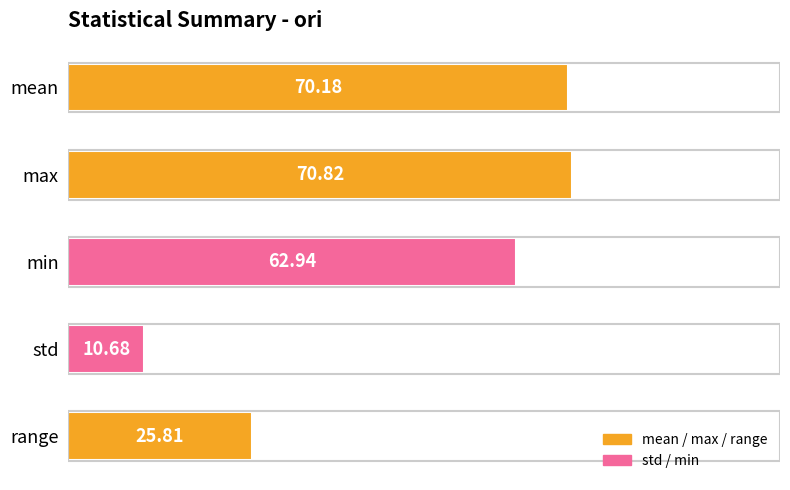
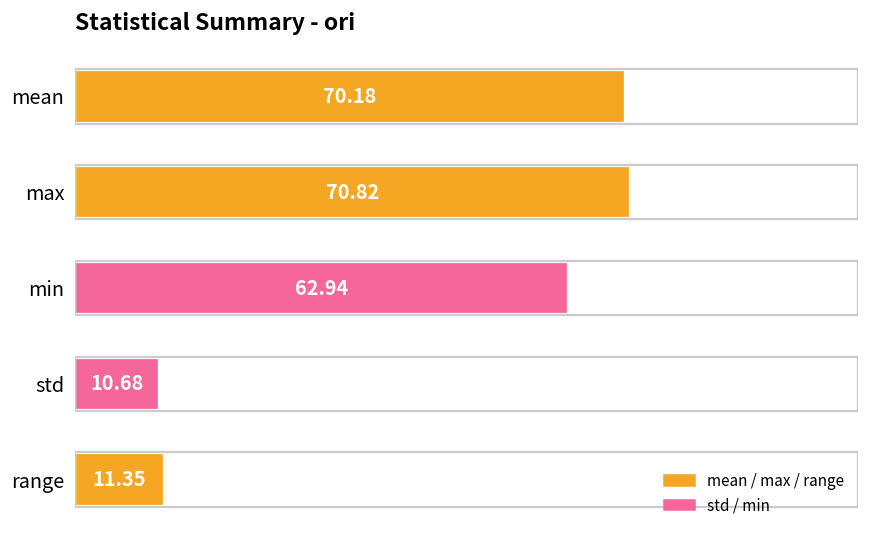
range: 25.81 -> 11.35
